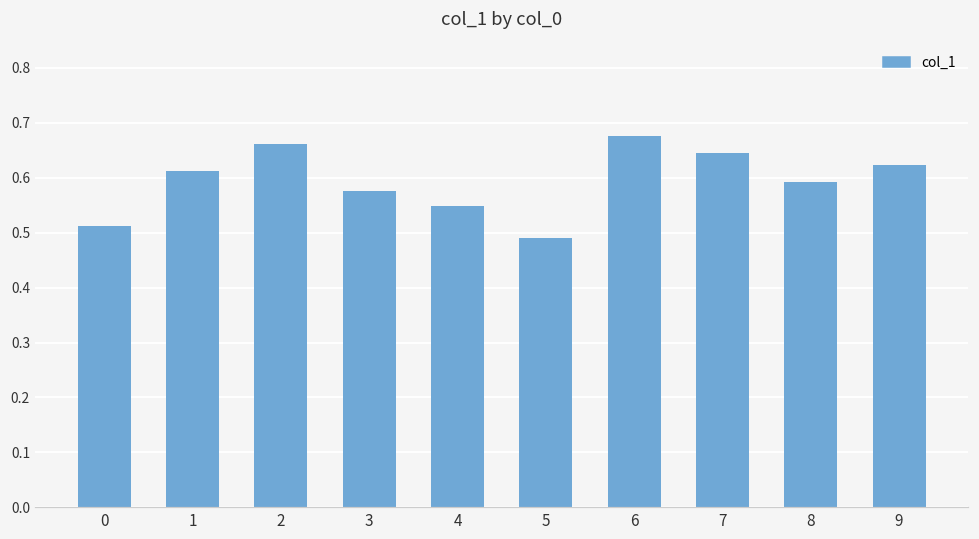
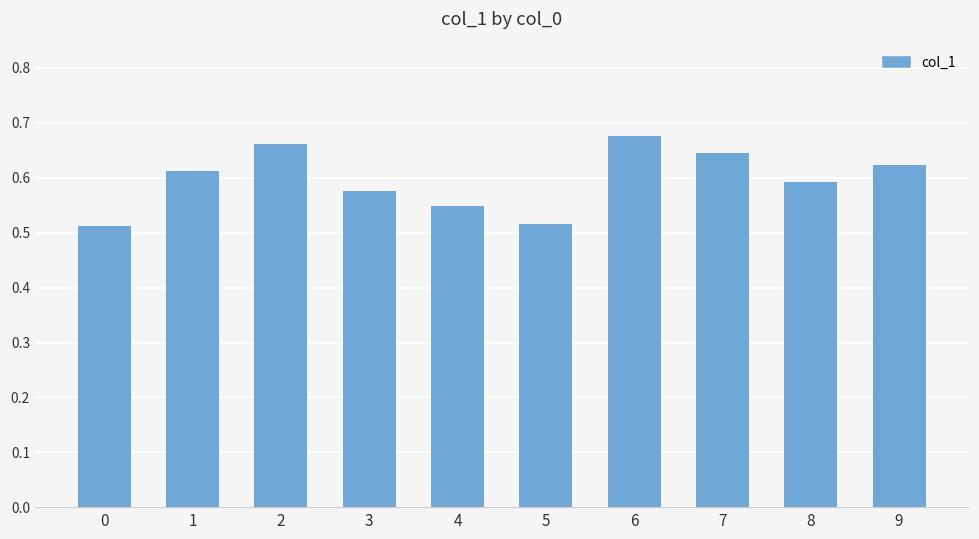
5: 0.49 -> 0.52
